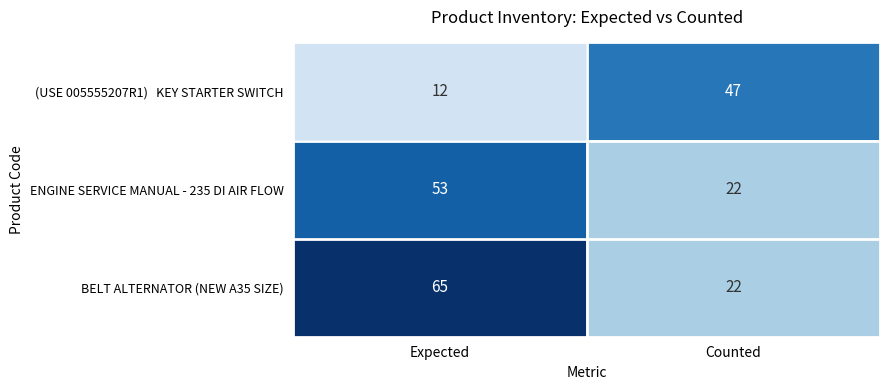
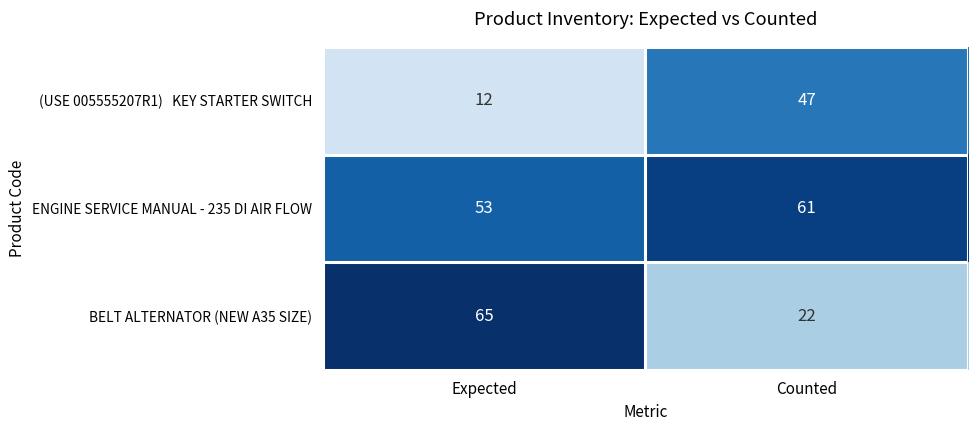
ENGINE SERVICE MANUAL - 235 DI AIR FLOW, Counted: 22 -> 61
